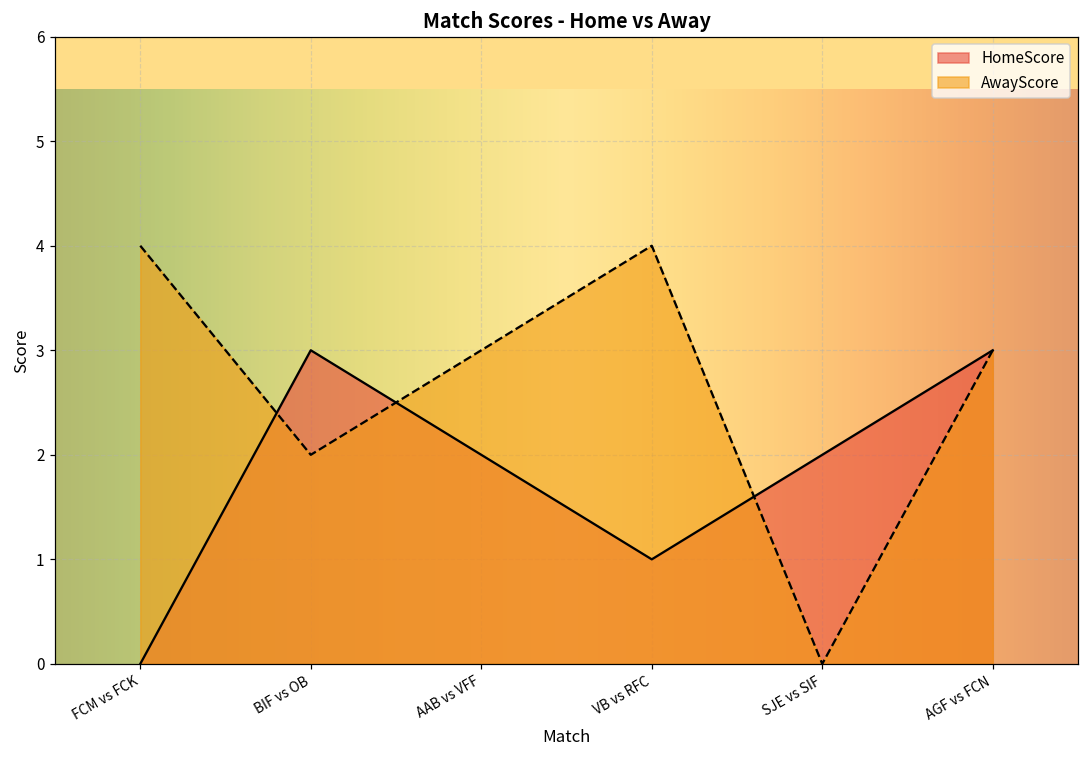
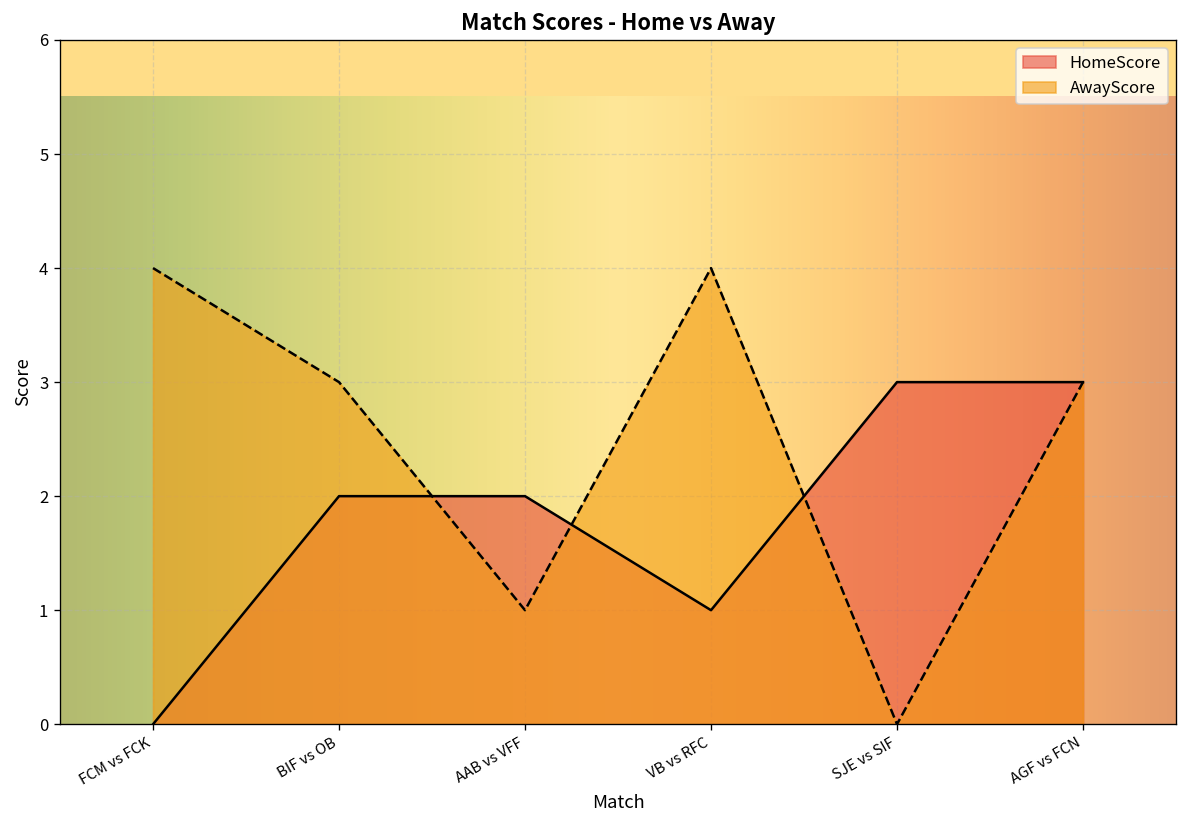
HomeScore, BIF vs OB: 3 -> 2
AwayScore, BIF vs OB: 2 -> 3
AwayScore, AAB vs VFF: 3 -> 1
HomeScore, SJE vs SIF: 2 -> 3
